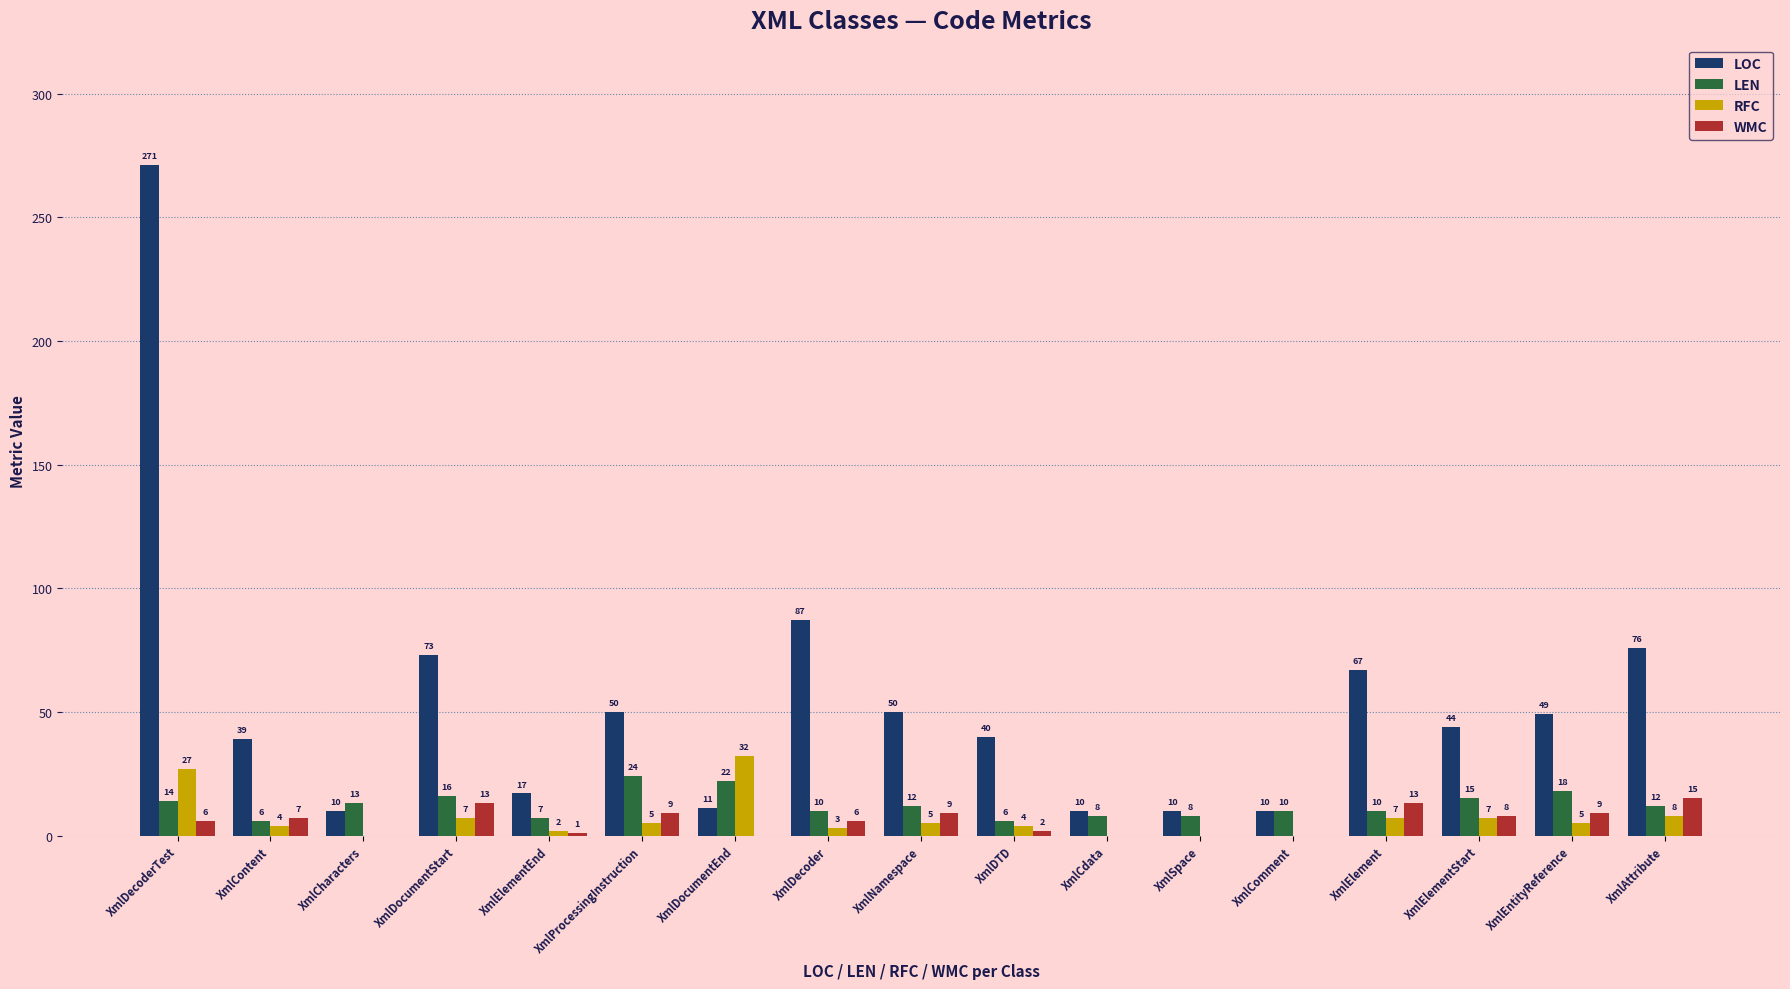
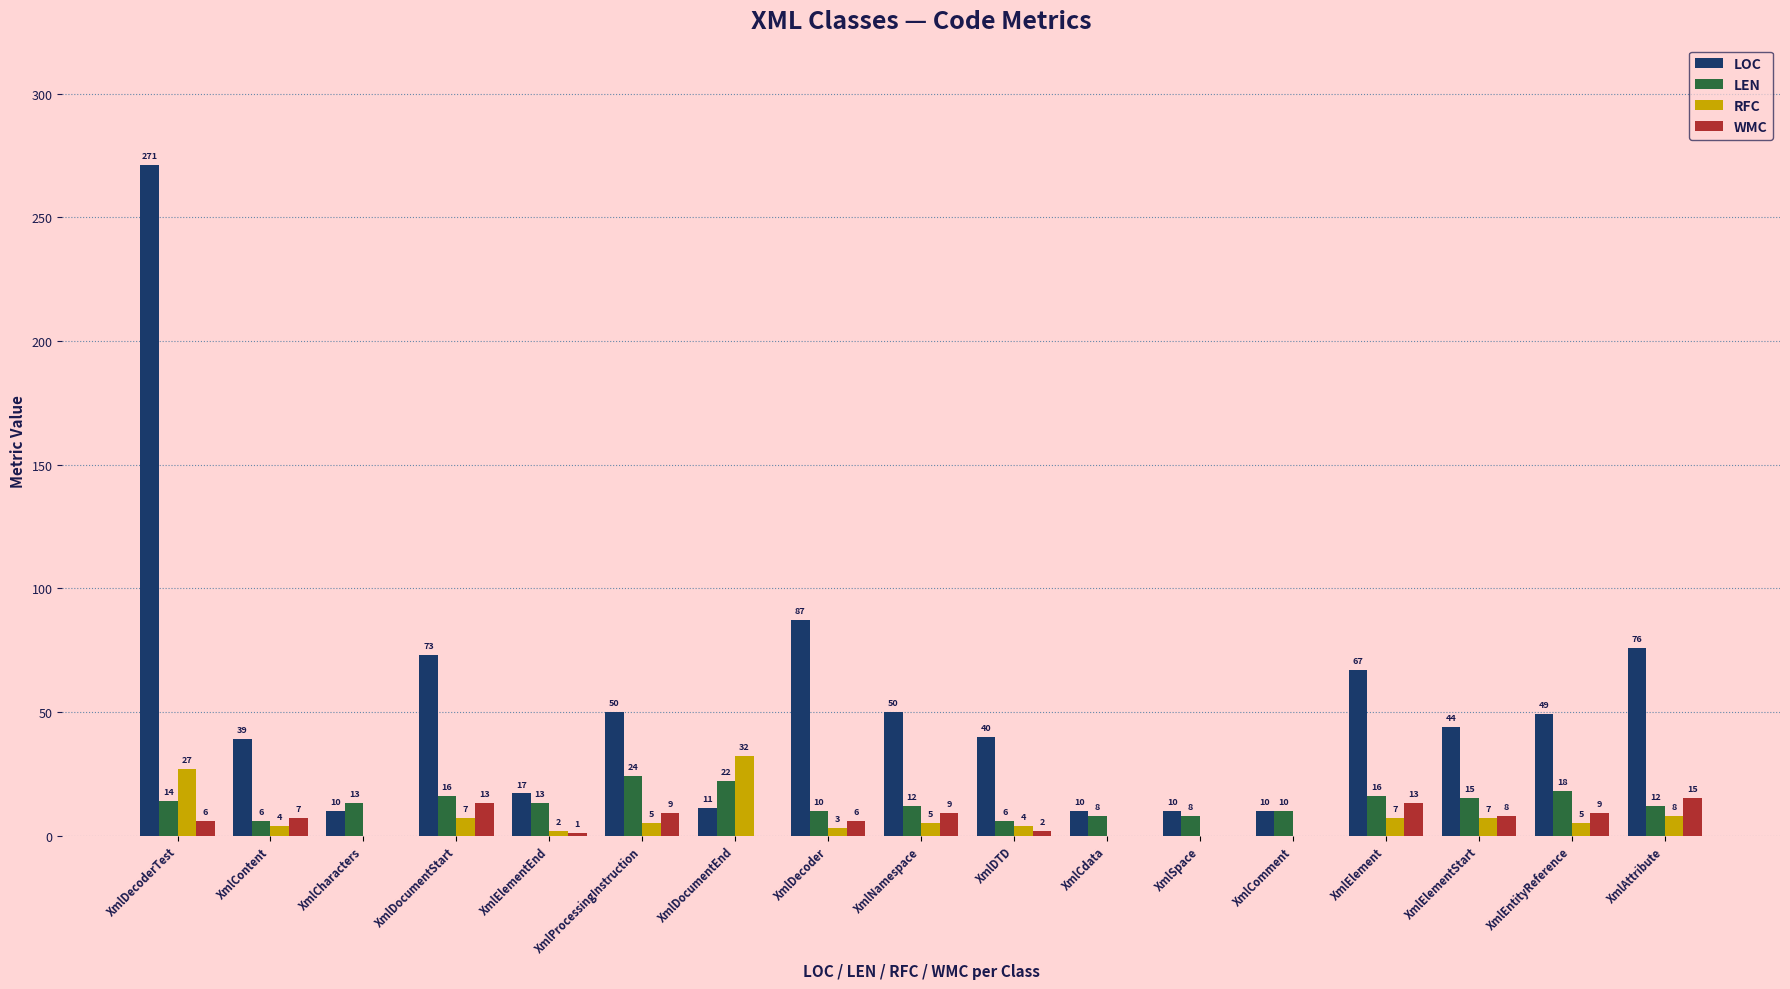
LEN, XmlElementEnd: 7 -> 13
LEN, XmlElement: 10 -> 16
